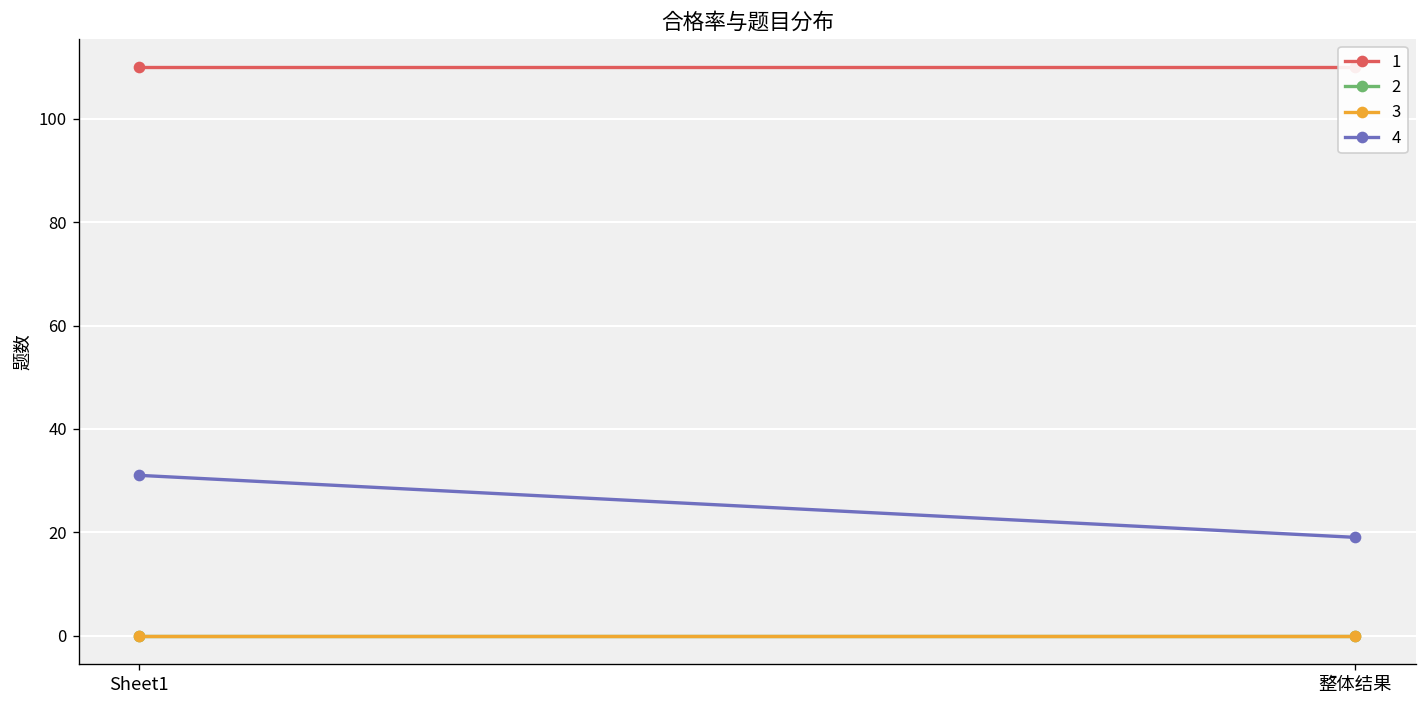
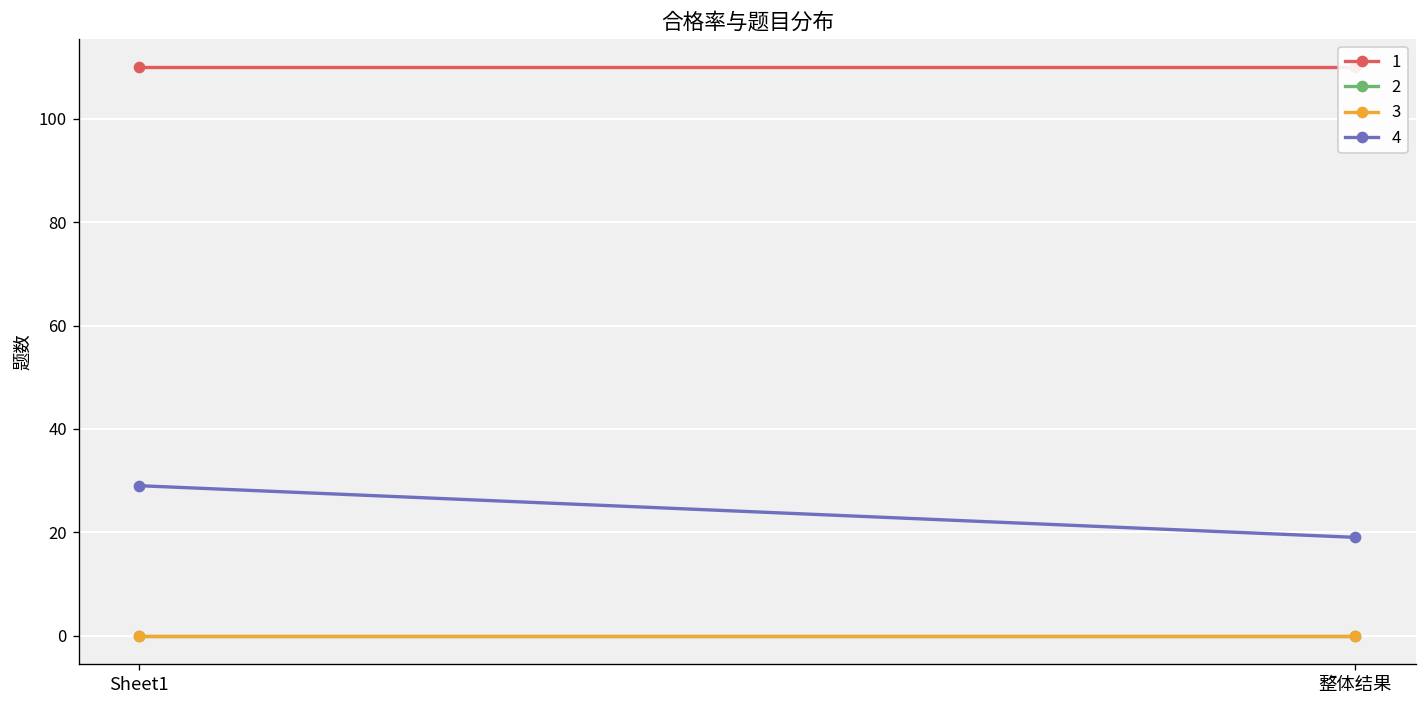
4, Sheet1: 31 -> 29
